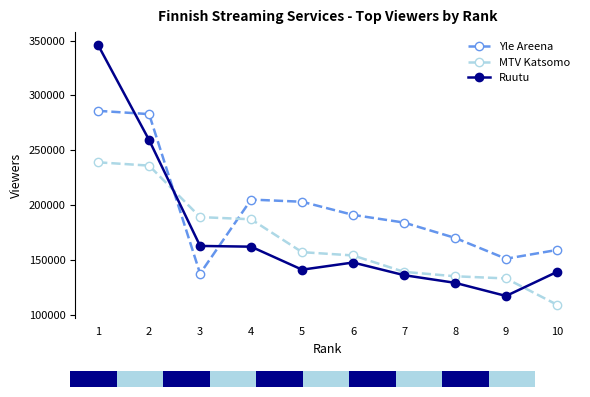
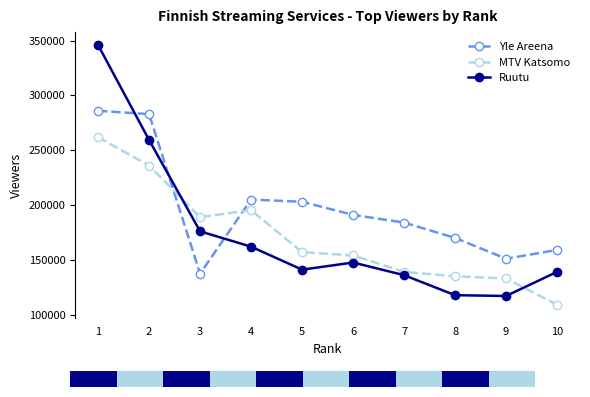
Finnish Streaming Services - Top Viewers by Rank, MTV Katsomo, 1: 239000 -> 262000
Finnish Streaming Services - Top Viewers by Rank, Ruutu, 3: 163000 -> 176000
Finnish Streaming Services - Top Viewers by Rank, MTV Katsomo, 4: 187000 -> 195000
Finnish Streaming Services - Top Viewers by Rank, Ruutu, 8: 129000 -> 118000
